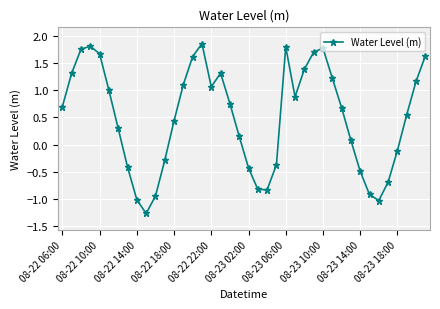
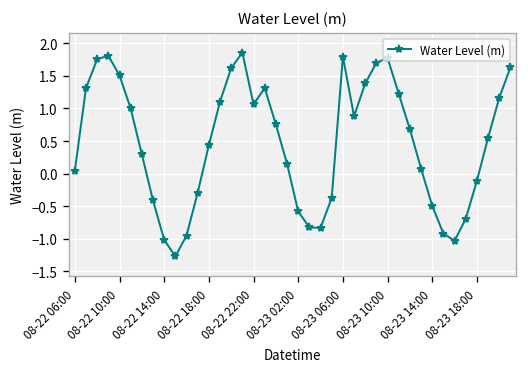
08-22 06:00: 0.7 -> 0.0
08-22 10:00: 1.7 -> 1.5
08-23 02:00: -0.4 -> -0.6
